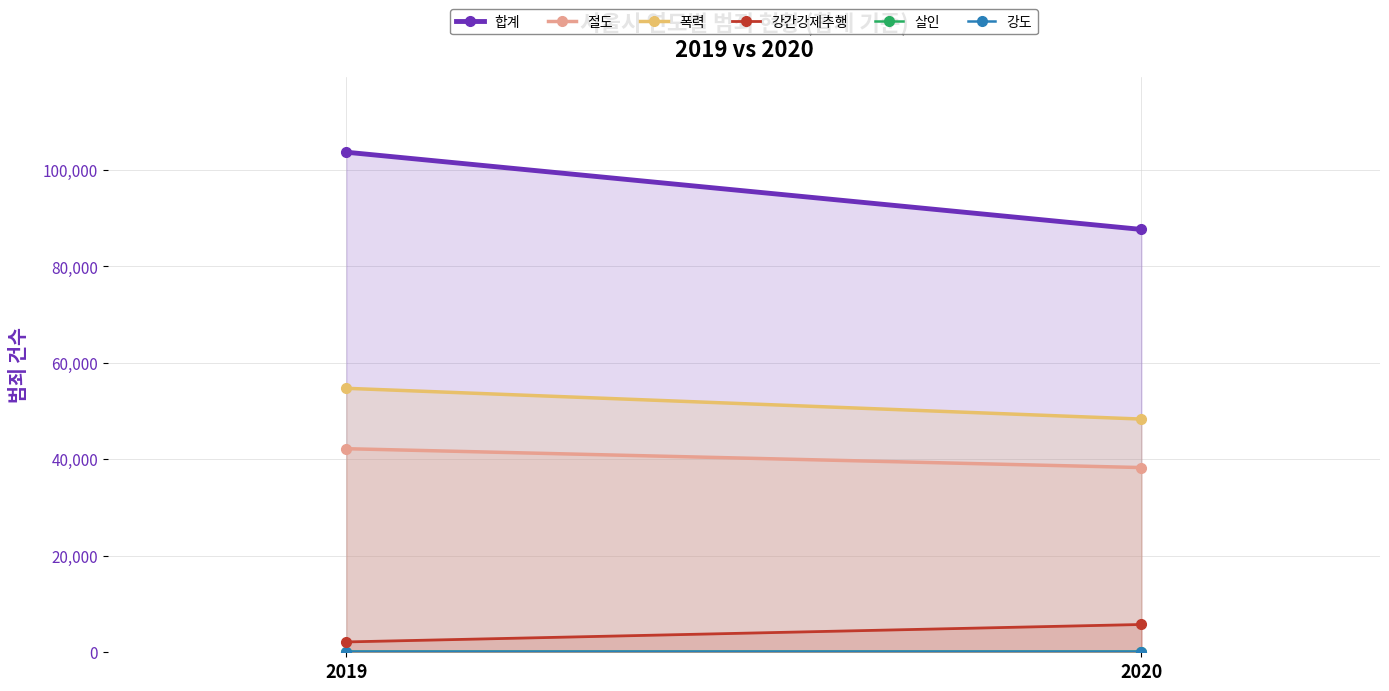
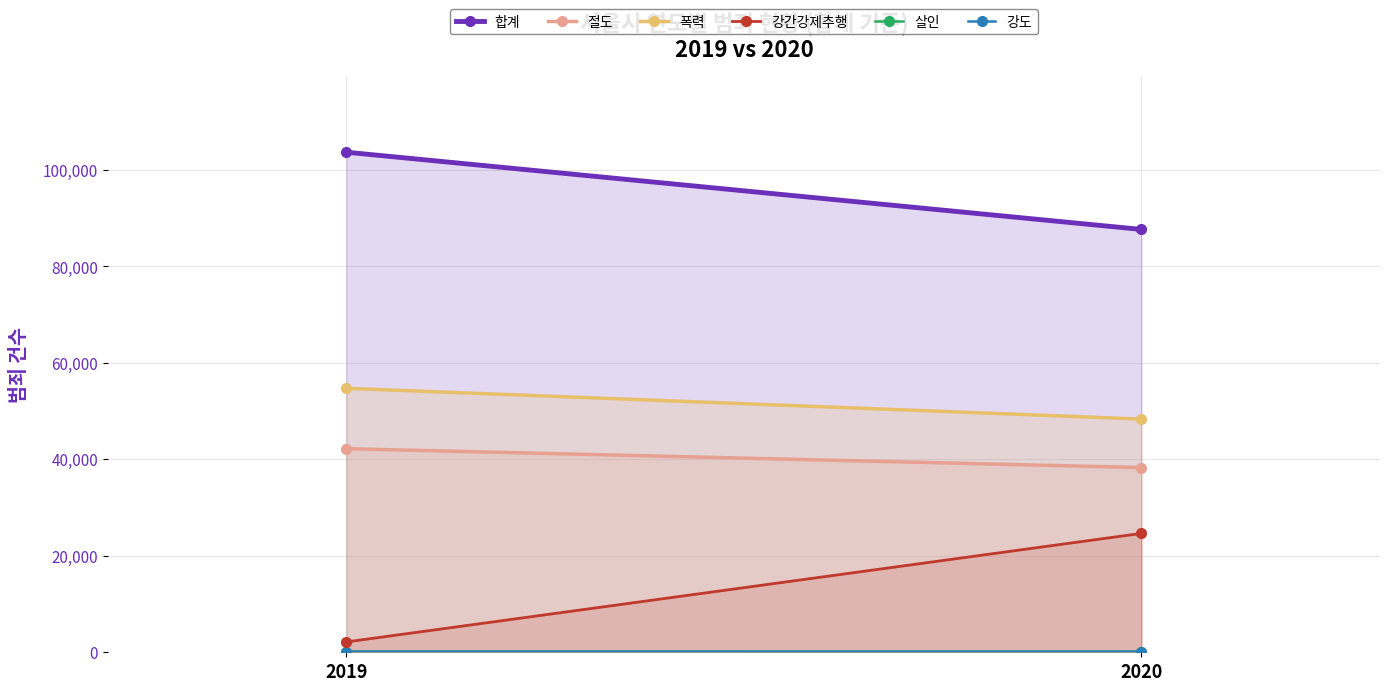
강간강제추행, 2020: 6,000 -> 25,000
